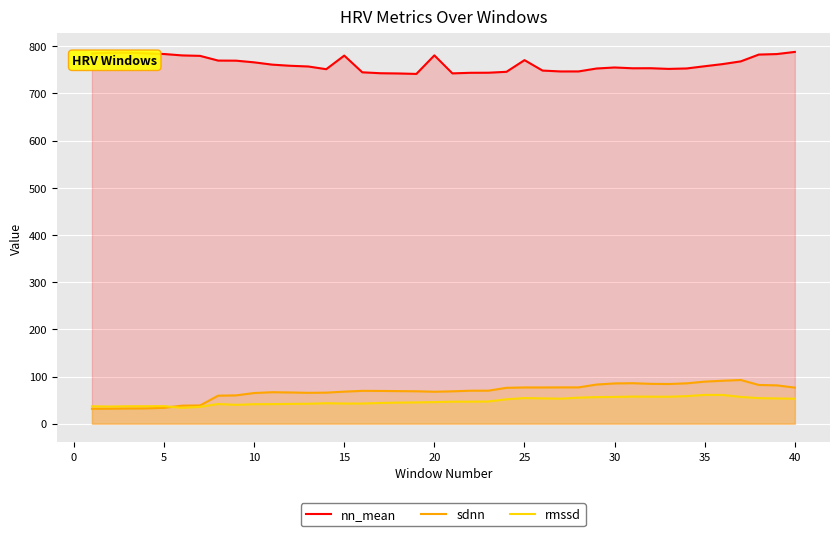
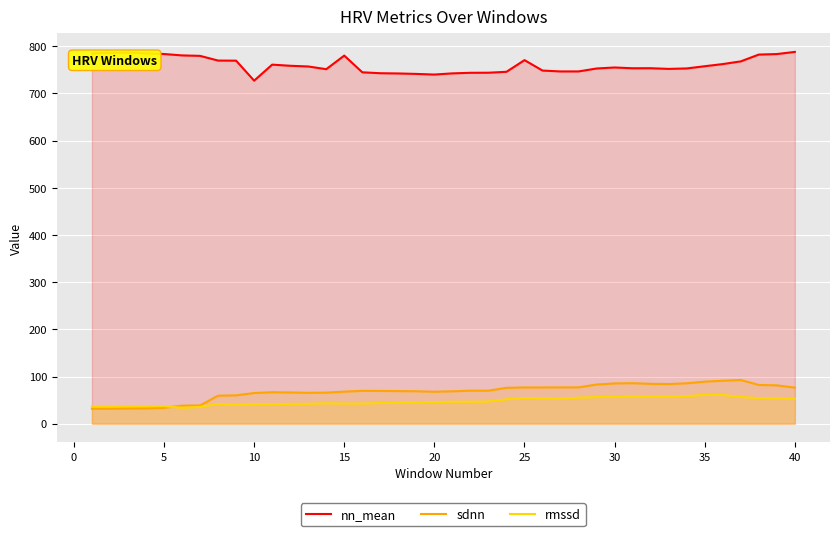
nn_mean, 10: 770 -> 730
nn_mean, 20: 780 -> 740
